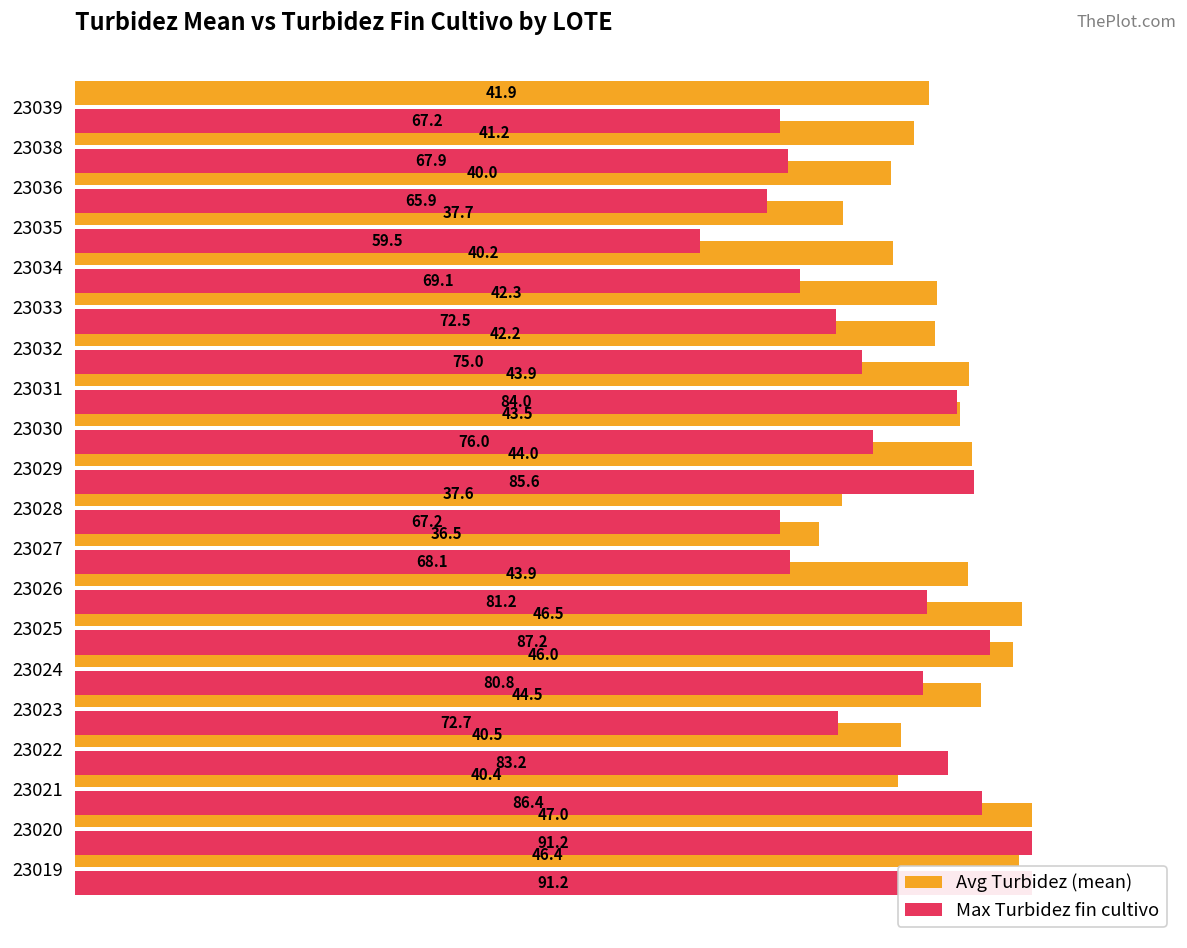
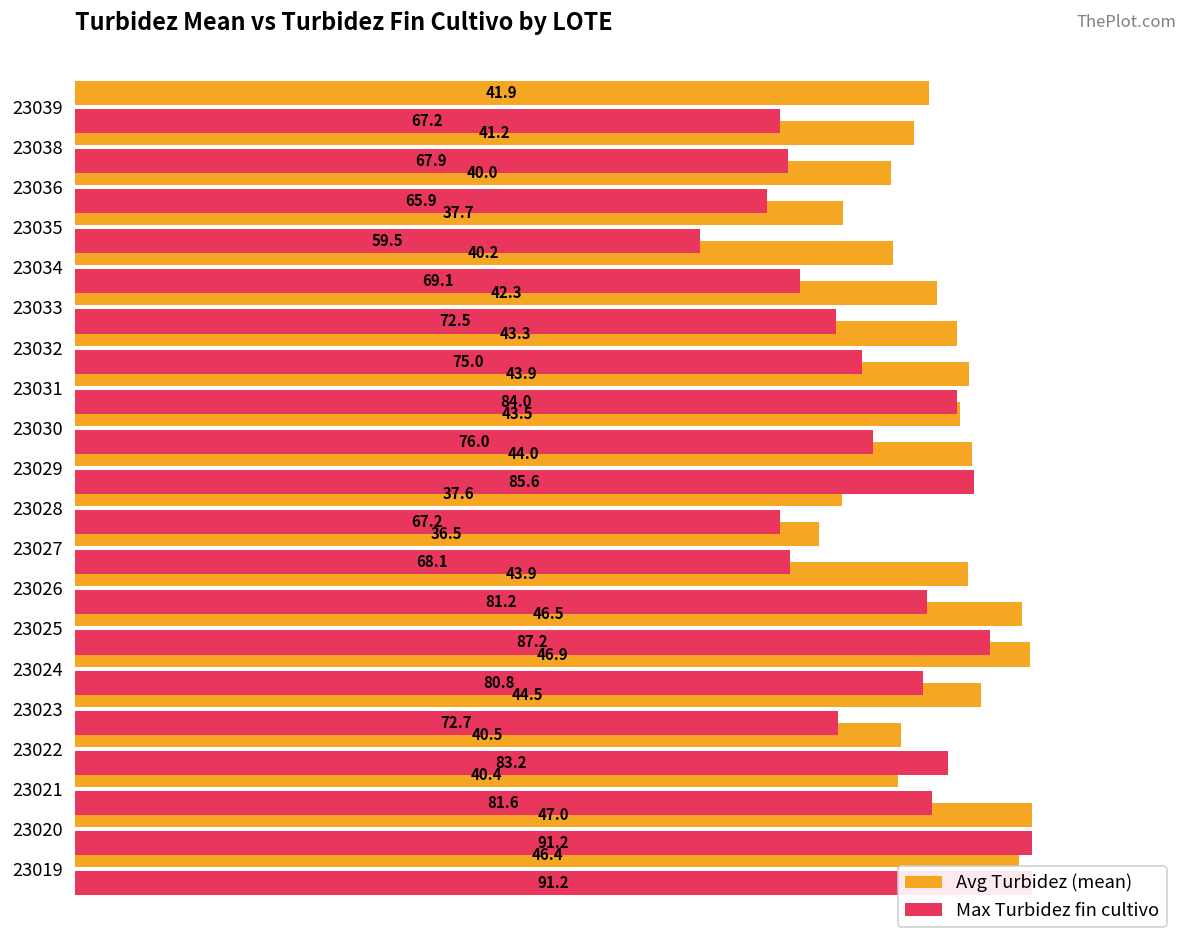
Avg Turbidez (mean), 23032: 42.2 -> 43.3
Avg Turbidez (mean), 23024: 46.0 -> 46.9
Max Turbidez fin cultivo, 23021: 86.4 -> 81.6
